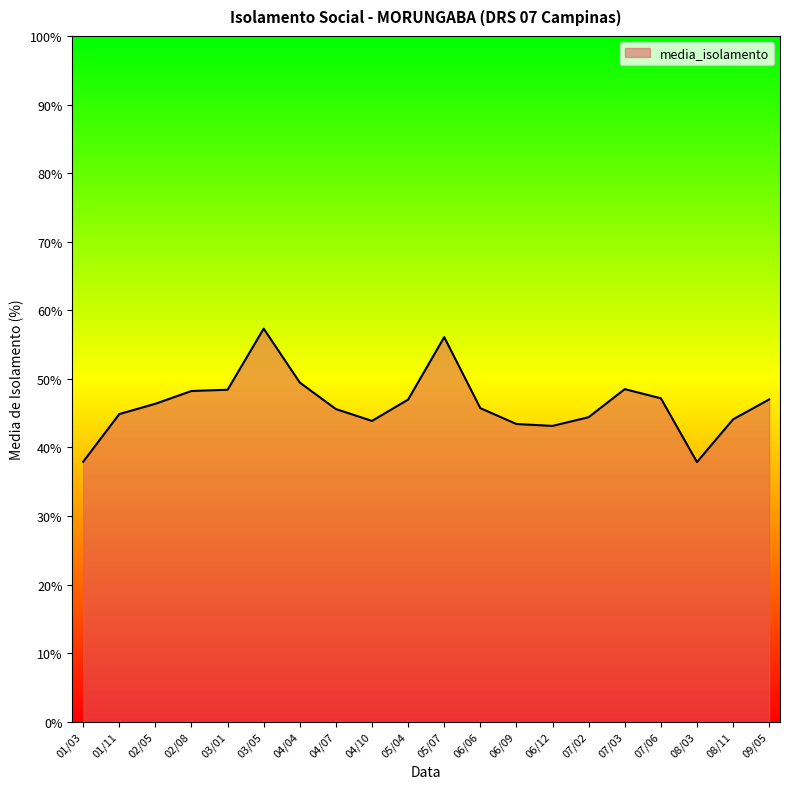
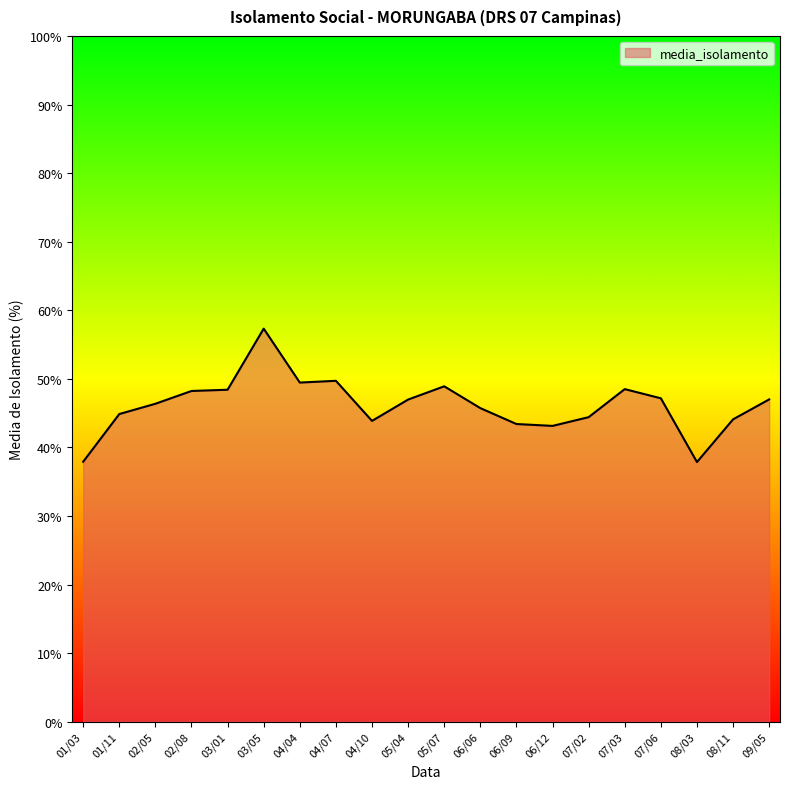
04/07: 46% -> 50%
05/07: 56% -> 49%
